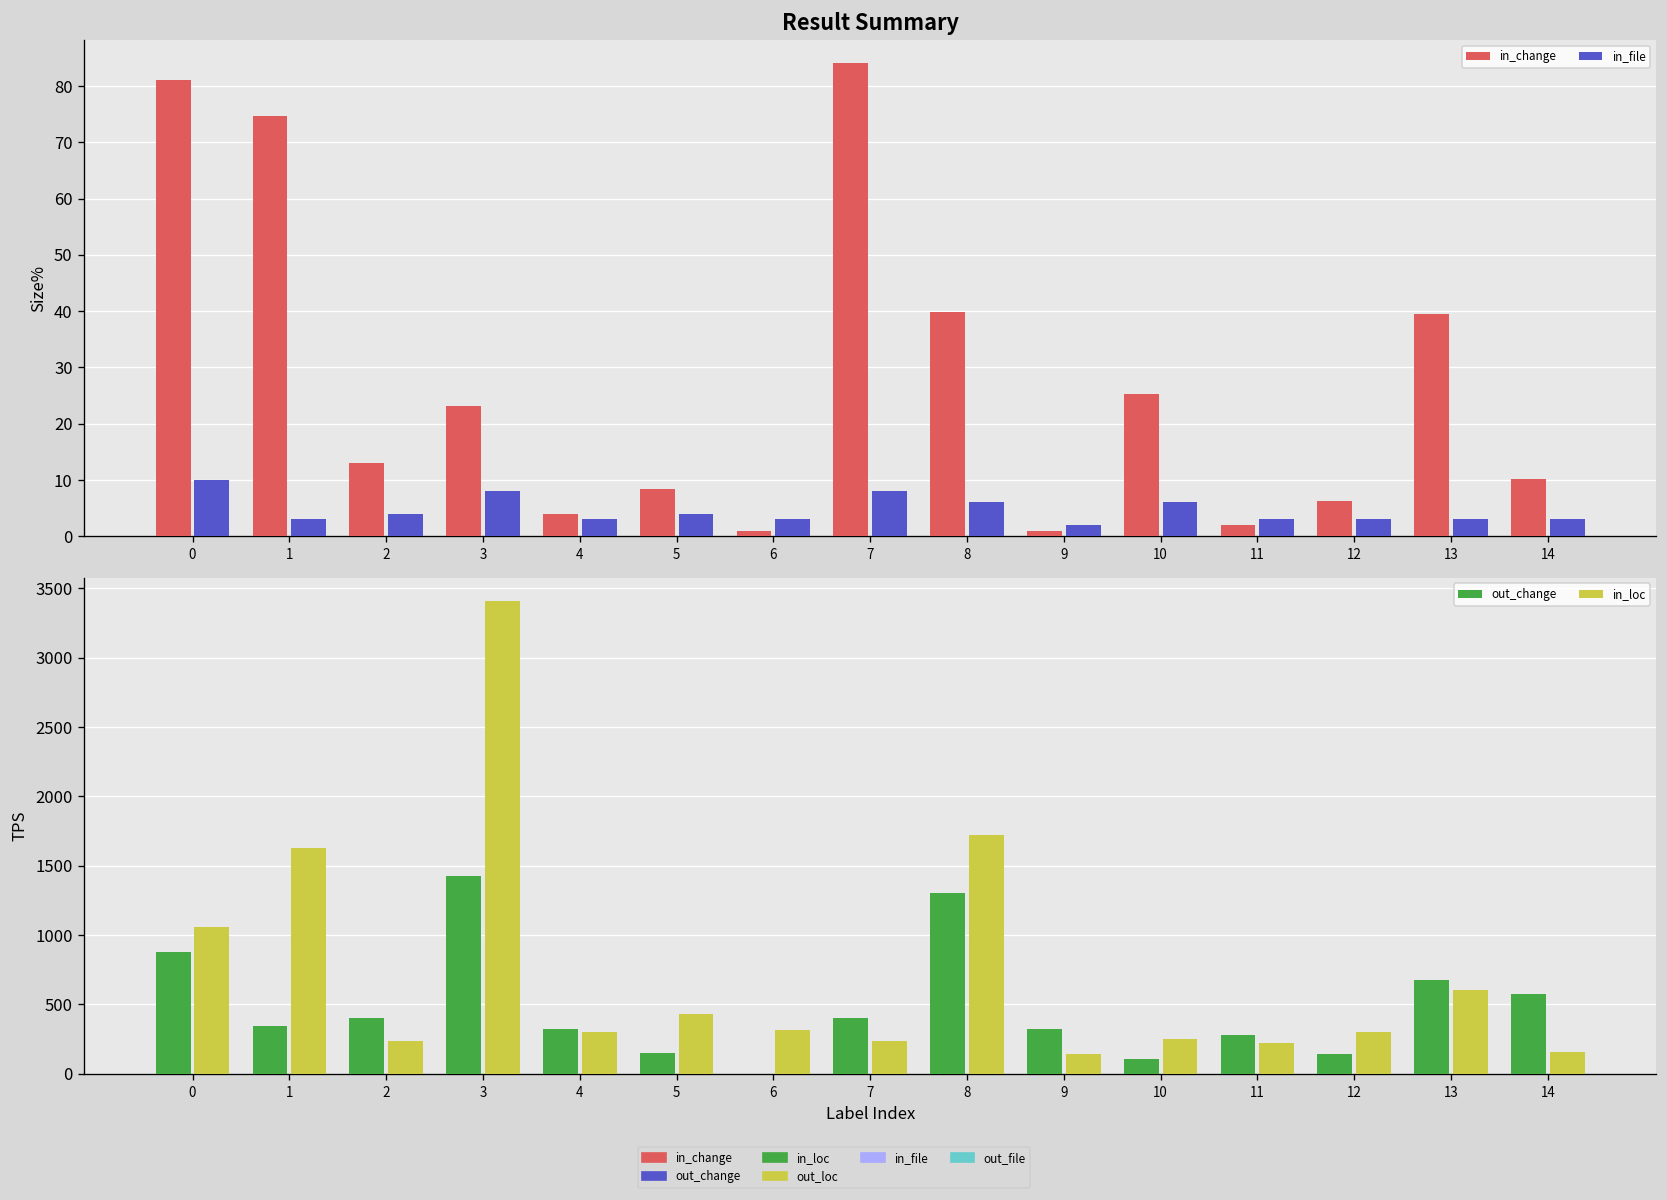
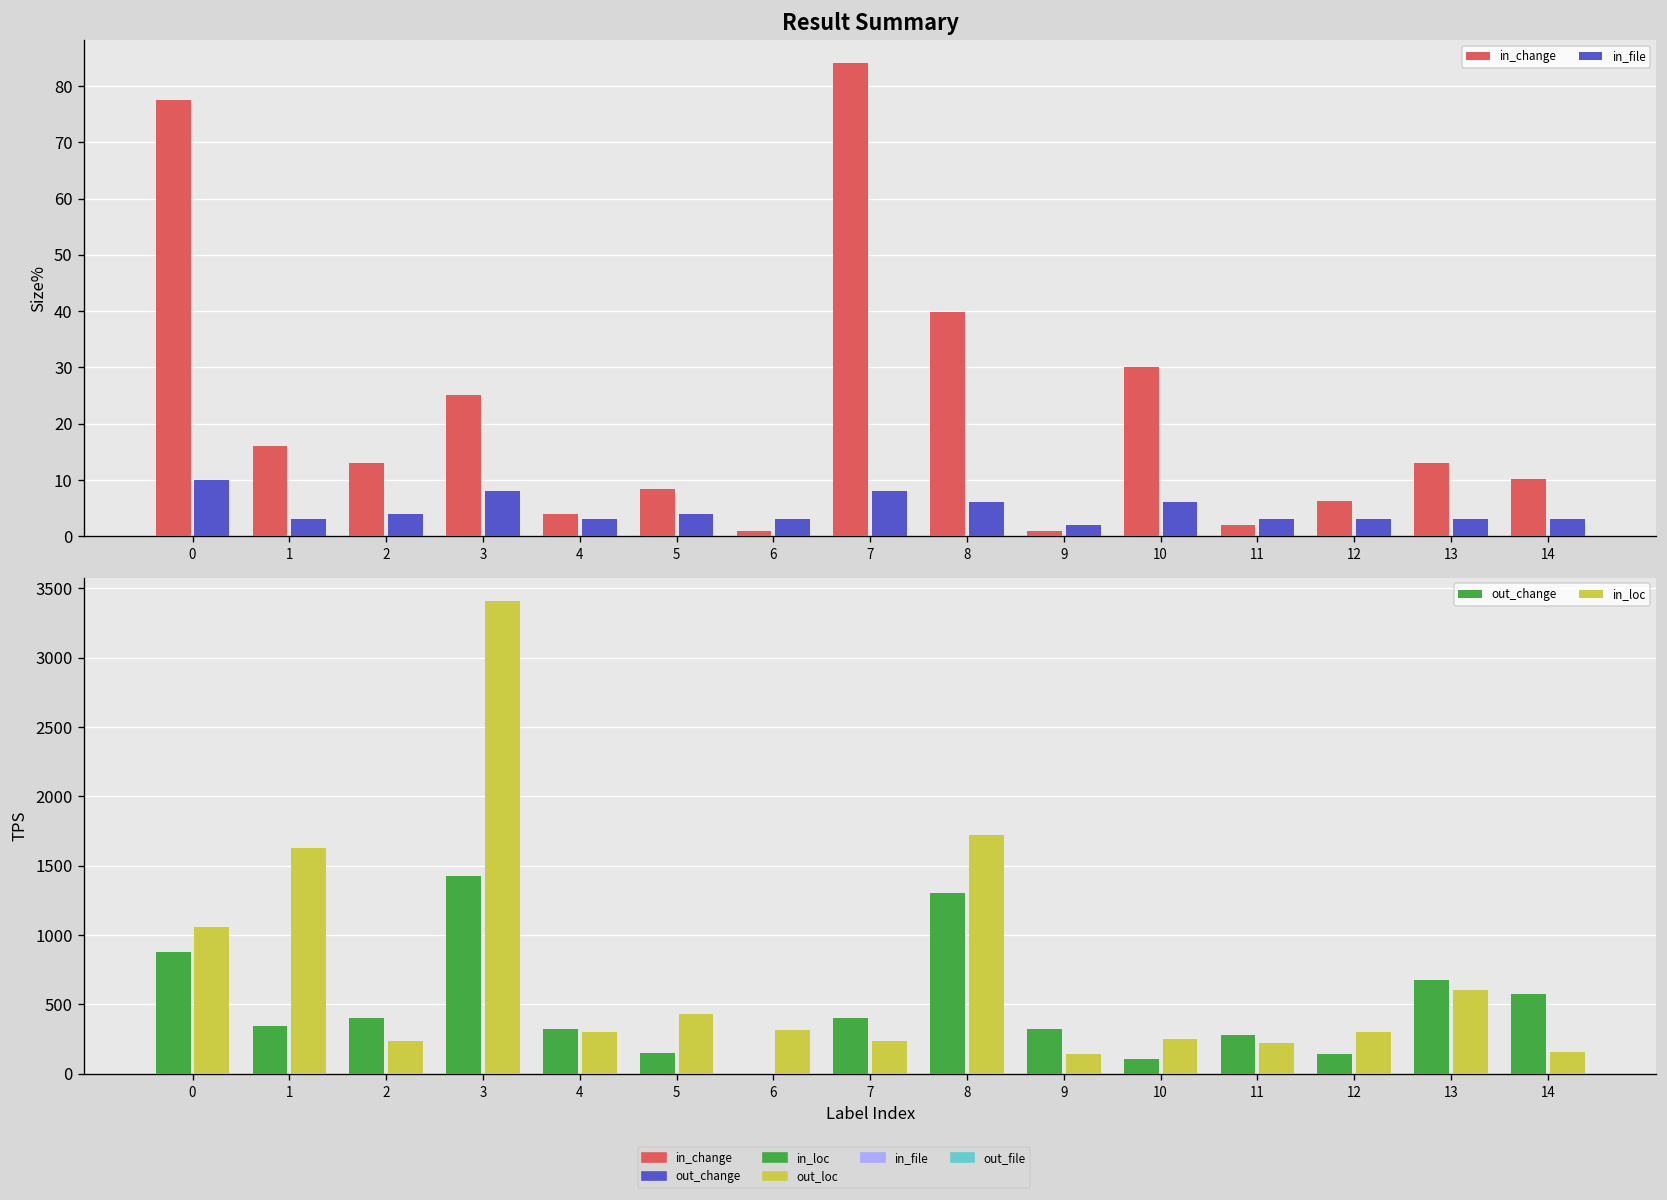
Result Summary, in_change, 0: 81 -> 78
Result Summary, in_change, 1: 75 -> 16
Result Summary, in_change, 3: 23 -> 25
Result Summary, in_change, 10: 25 -> 30
Result Summary, in_change, 13: 40 -> 13
